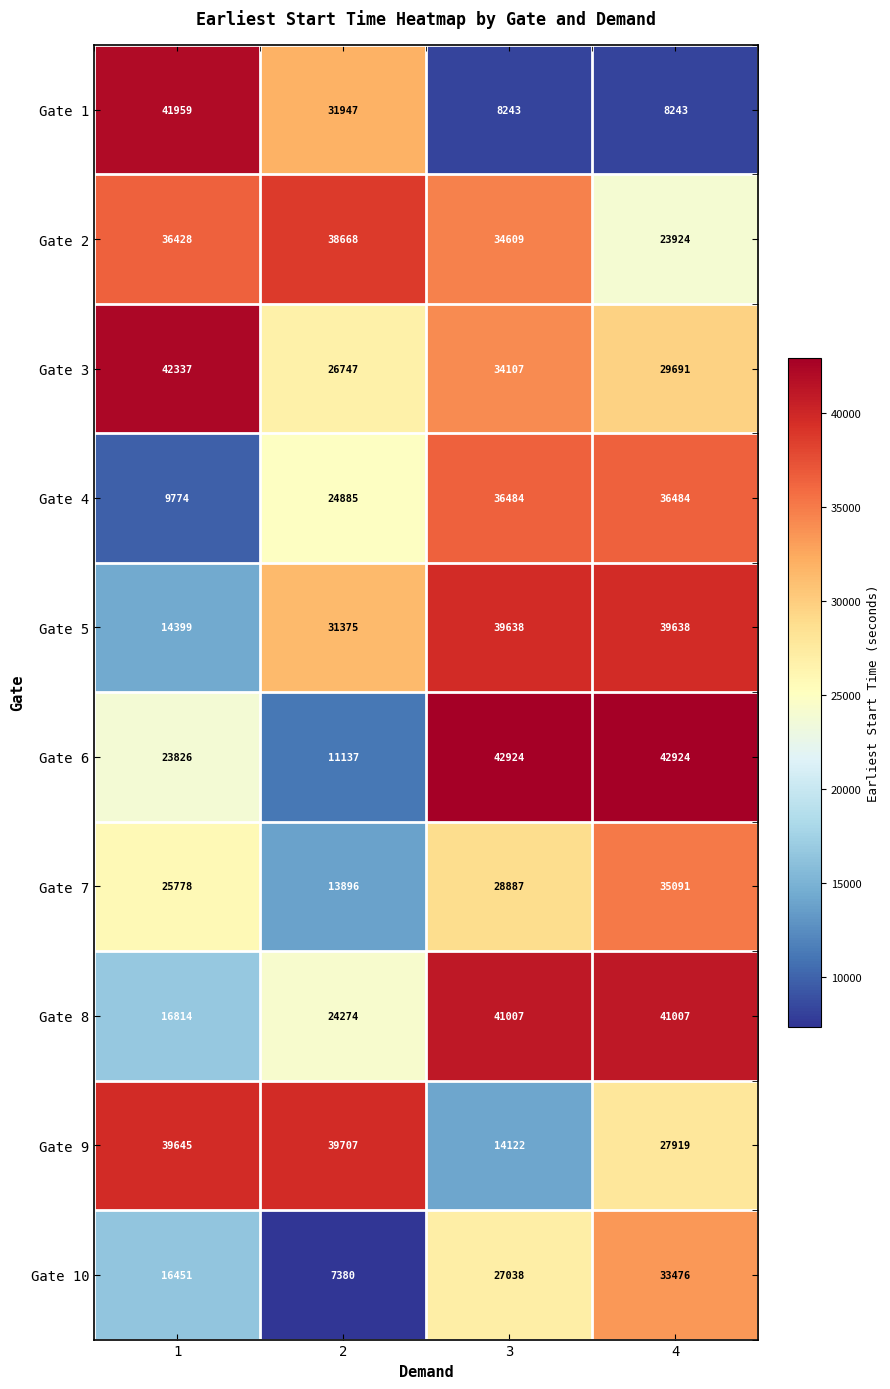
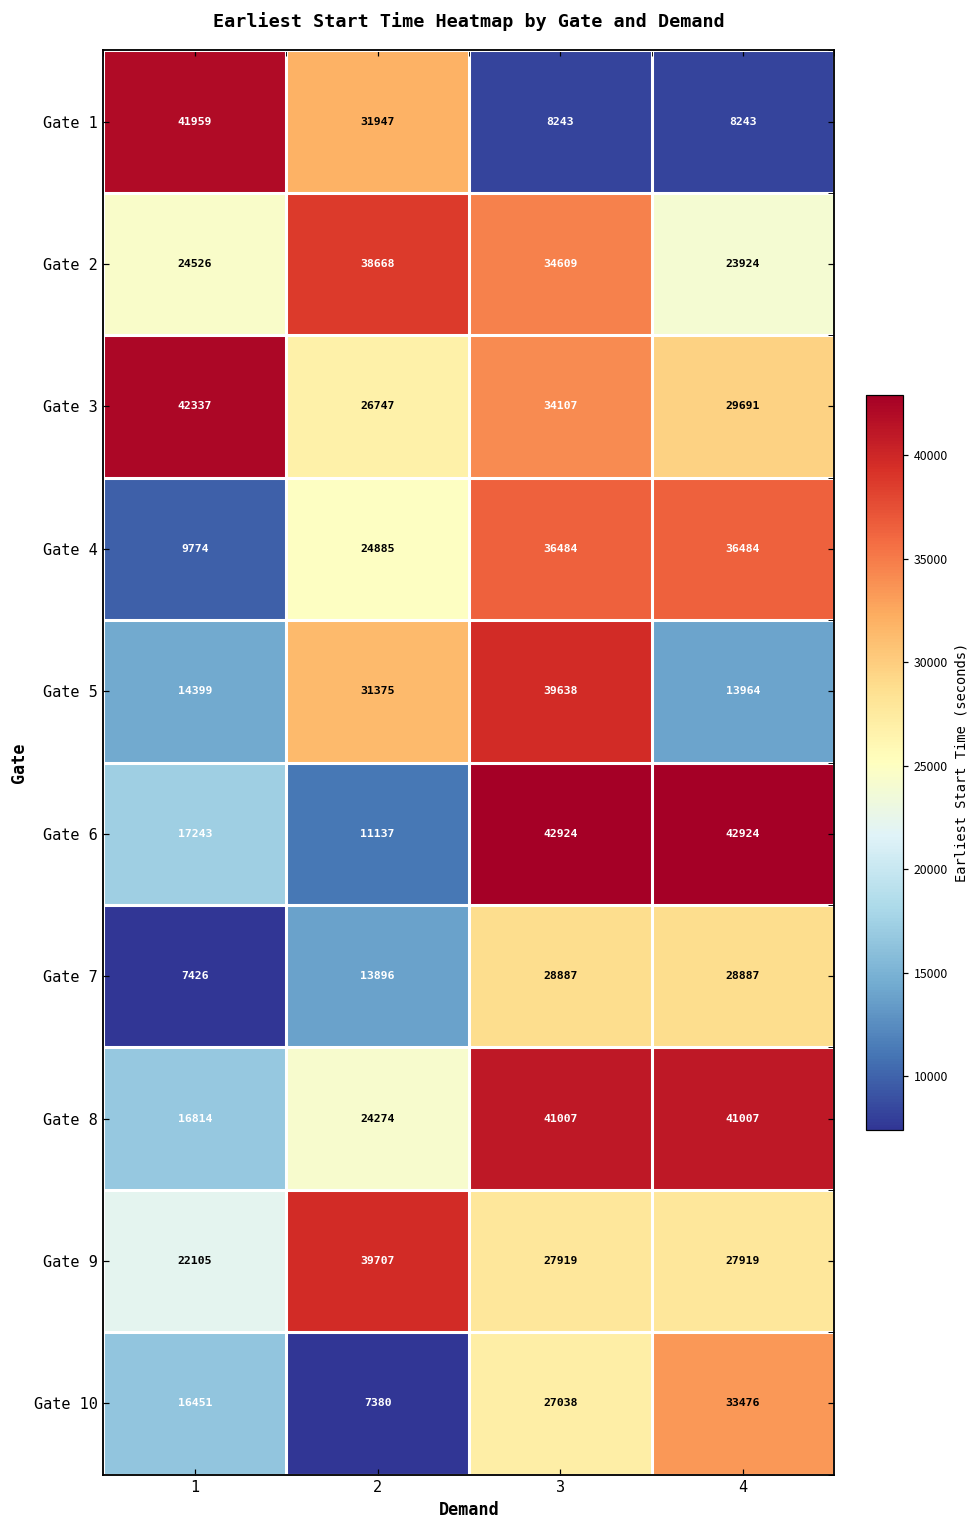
Gate 2, 1: 36428 -> 24526
Gate 5, 4: 39638 -> 13964
Gate 6, 1: 23826 -> 17243
Gate 7, 1: 25778 -> 7426
Gate 7, 4: 35091 -> 28887
Gate 9, 1: 39645 -> 22105
Gate 9, 3: 14122 -> 27919
